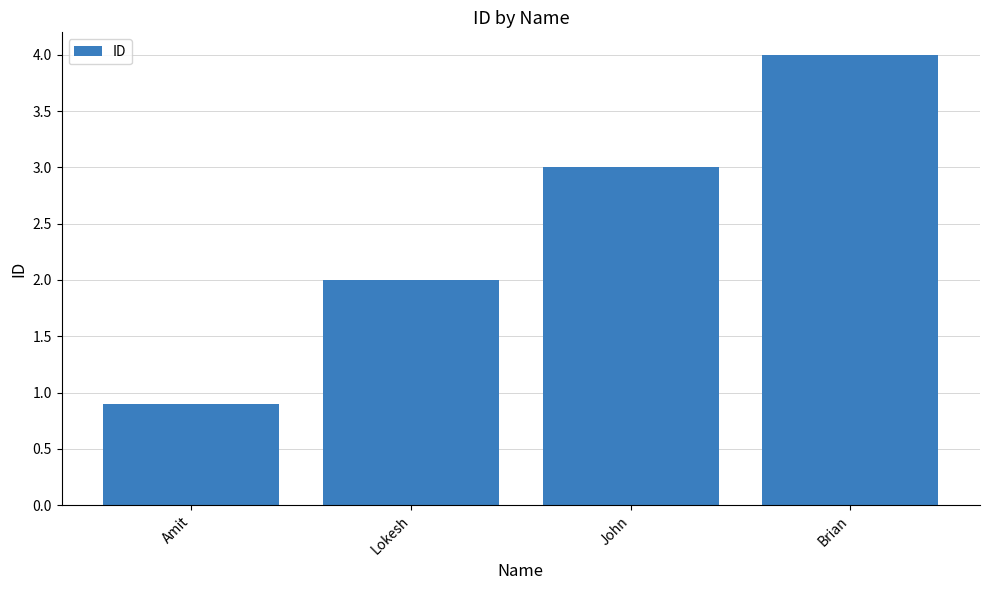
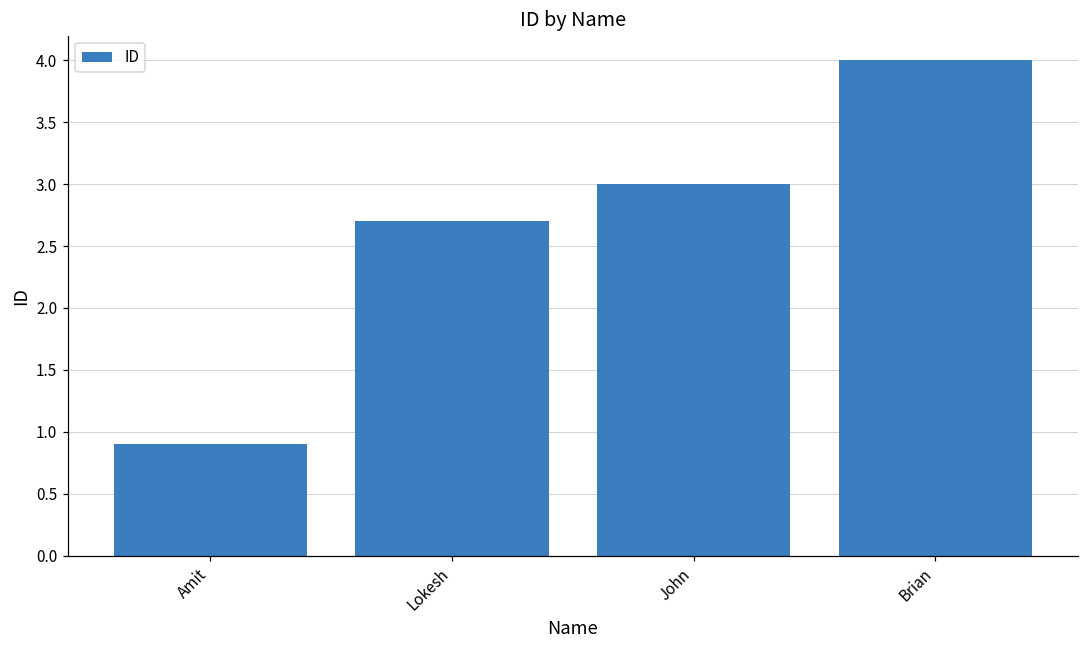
Lokesh: 2.0 -> 2.7
